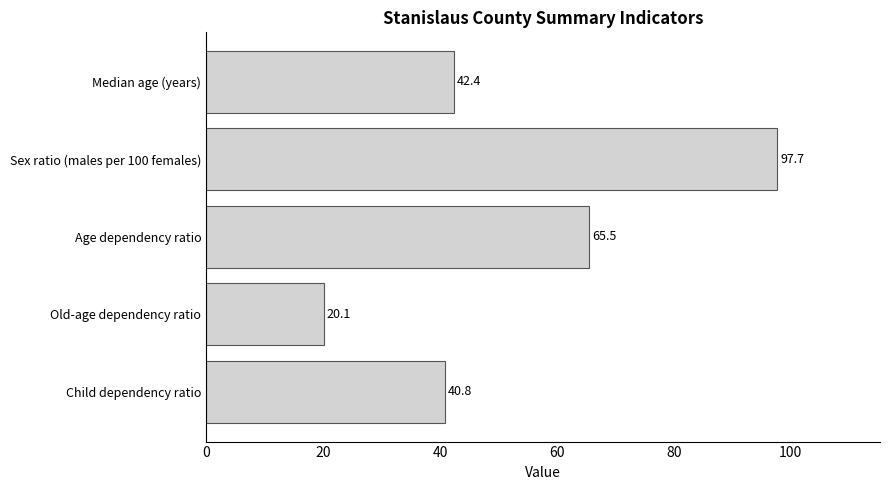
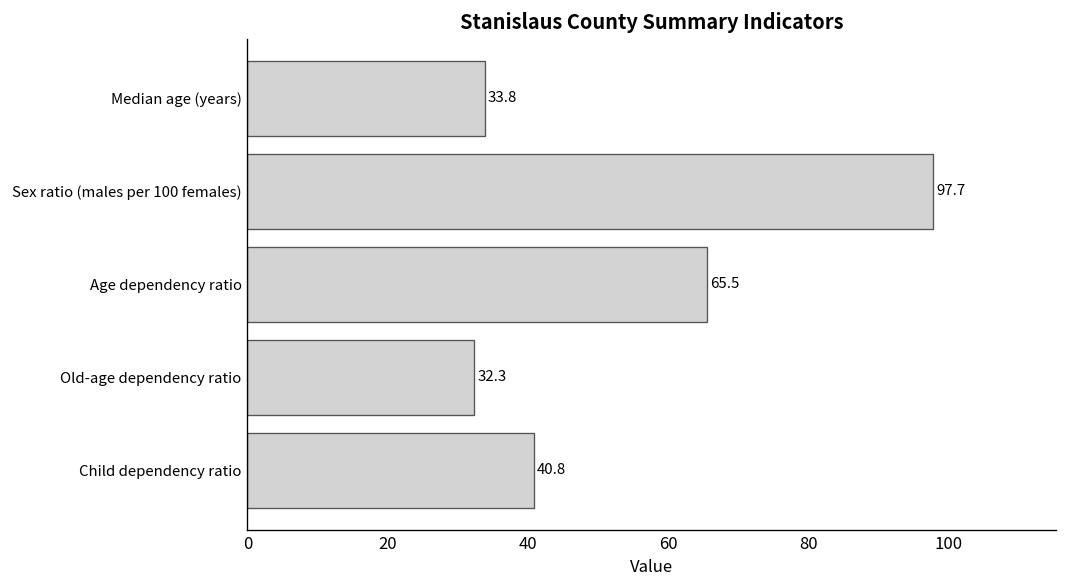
Median age (years): 42.4 -> 33.8
Old-age dependency ratio: 20.1 -> 32.3
